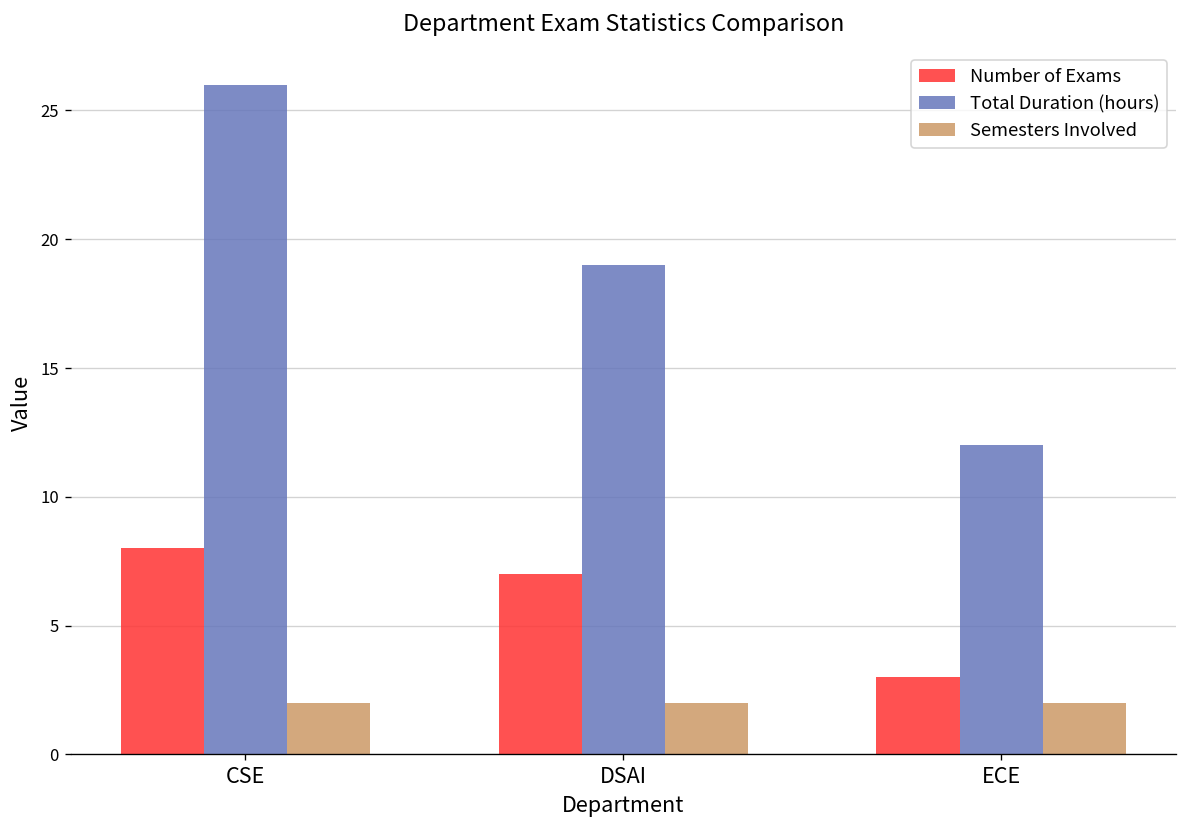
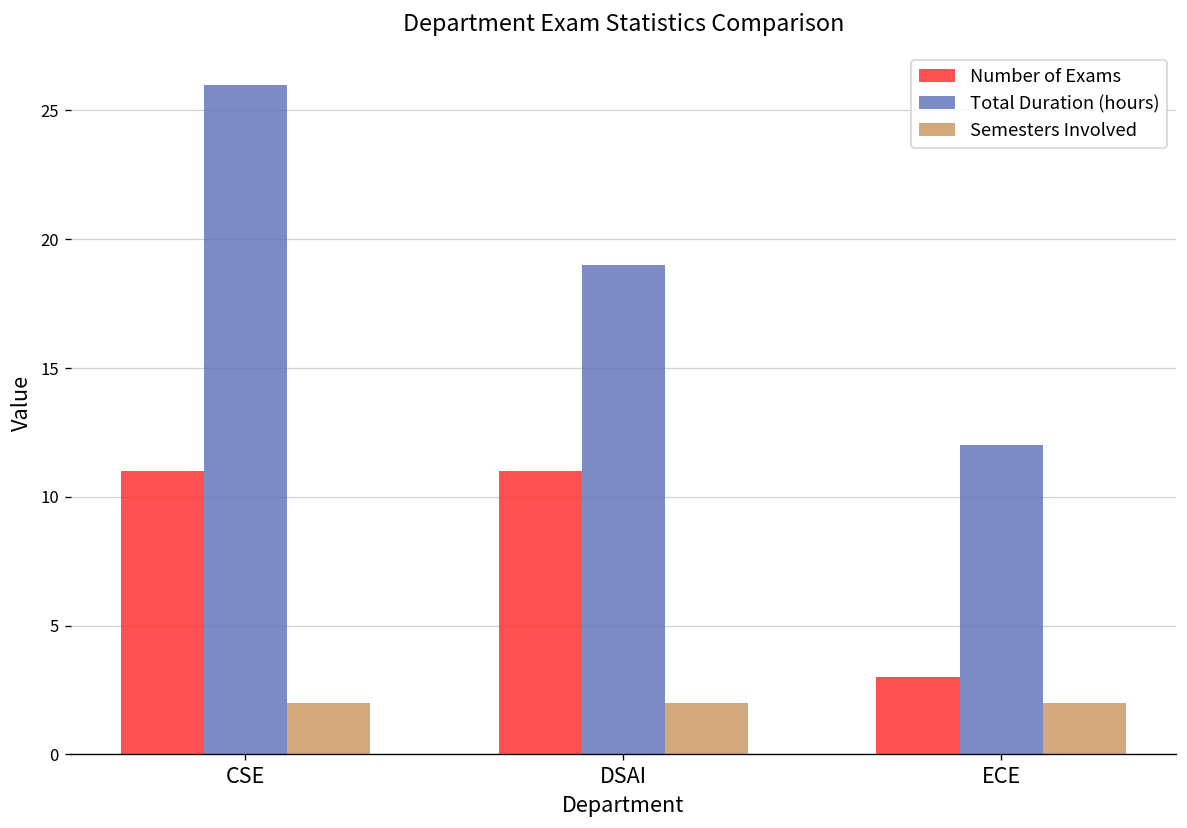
Number of Exams, CSE: 8 -> 11
Number of Exams, DSAI: 7 -> 11
